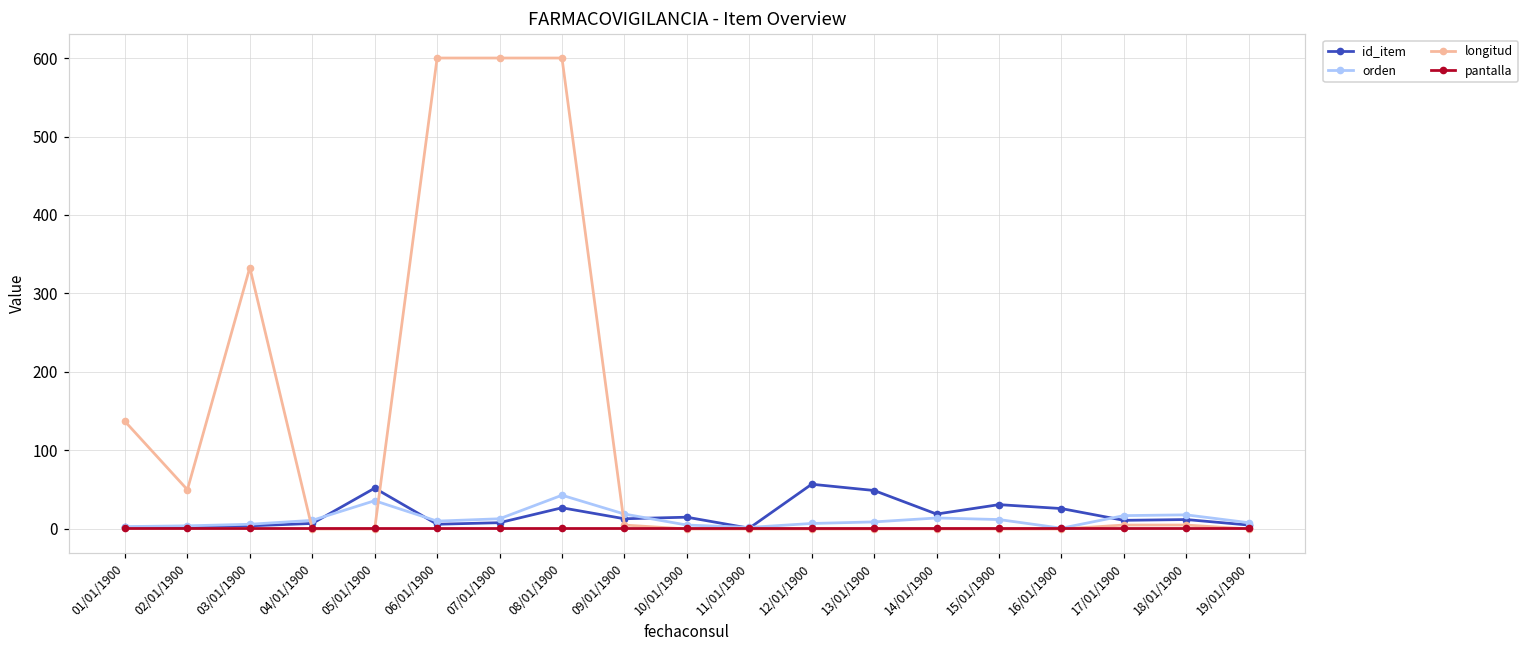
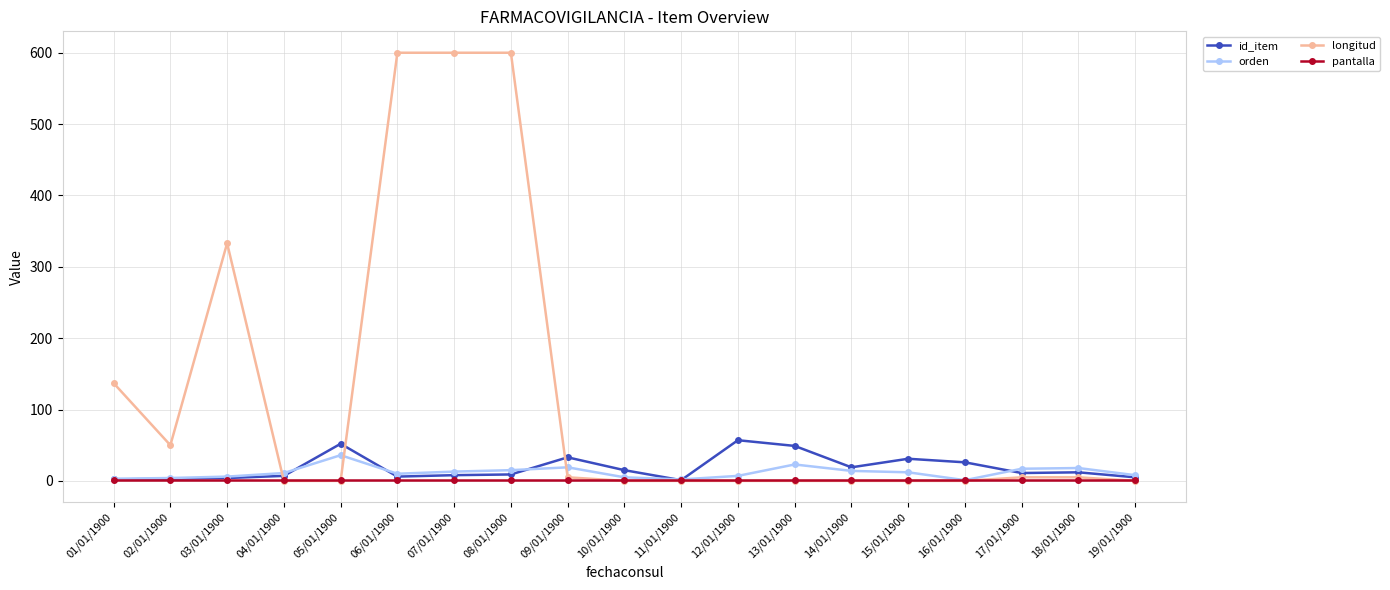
id_item, 08/01/1900: 30 -> 10
orden, 08/01/1900: 40 -> 20
id_item, 09/01/1900: 10 -> 30
orden, 13/01/1900: 10 -> 20
